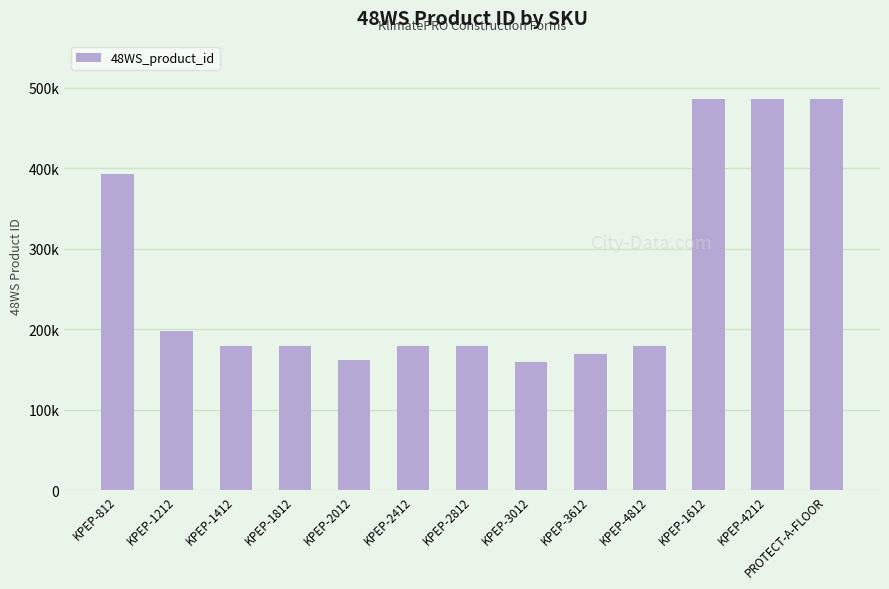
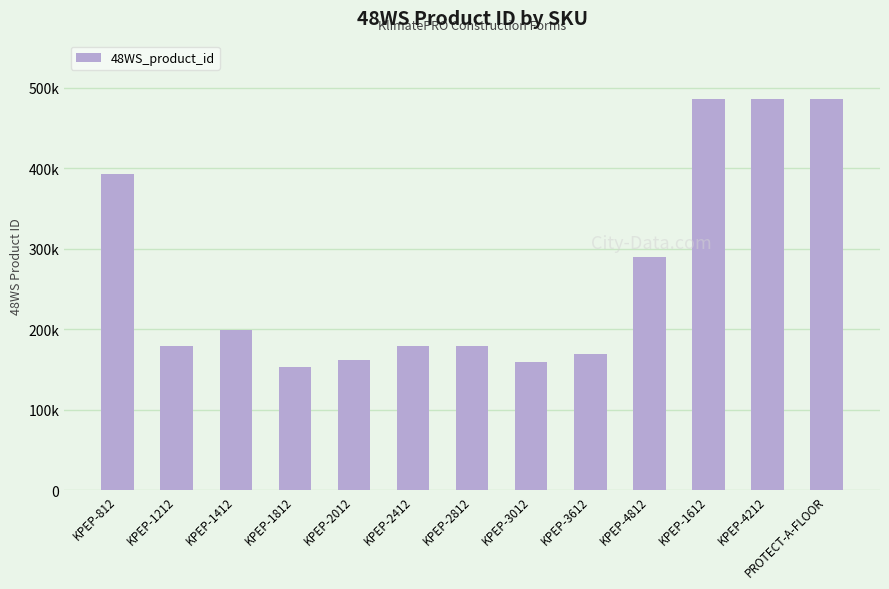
KPEP-1212: 200000 -> 180000
KPEP-1412: 180000 -> 200000
KPEP-1812: 180000 -> 150000
KPEP-4812: 180000 -> 290000
